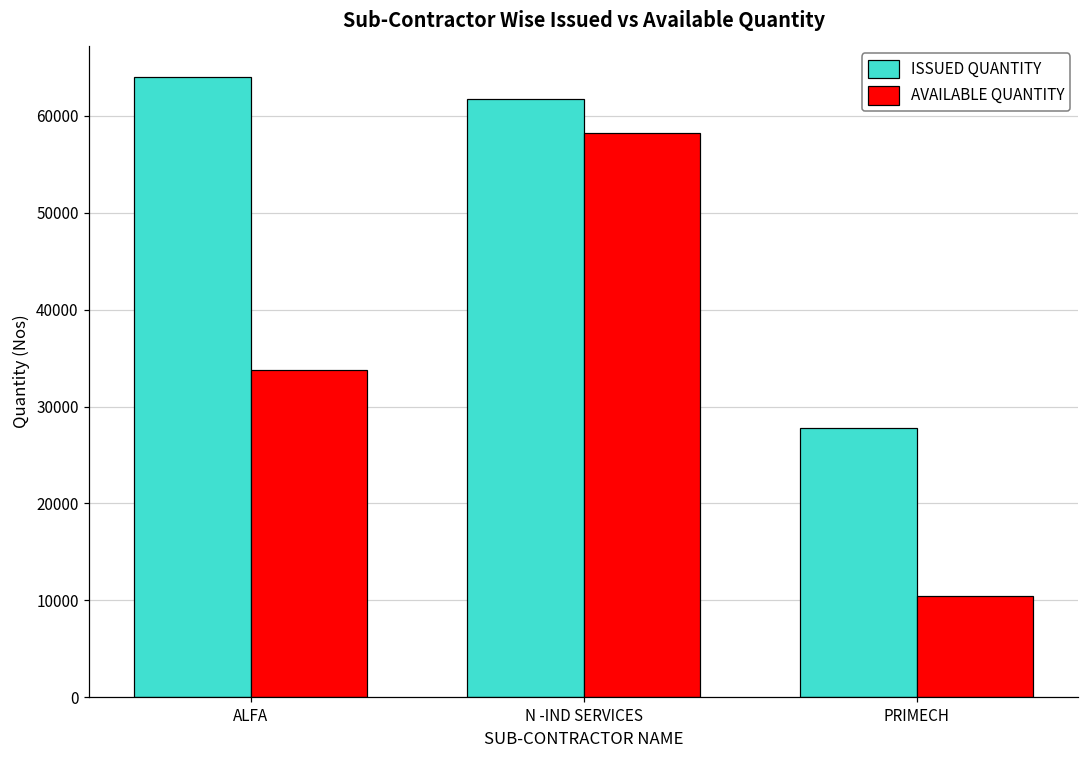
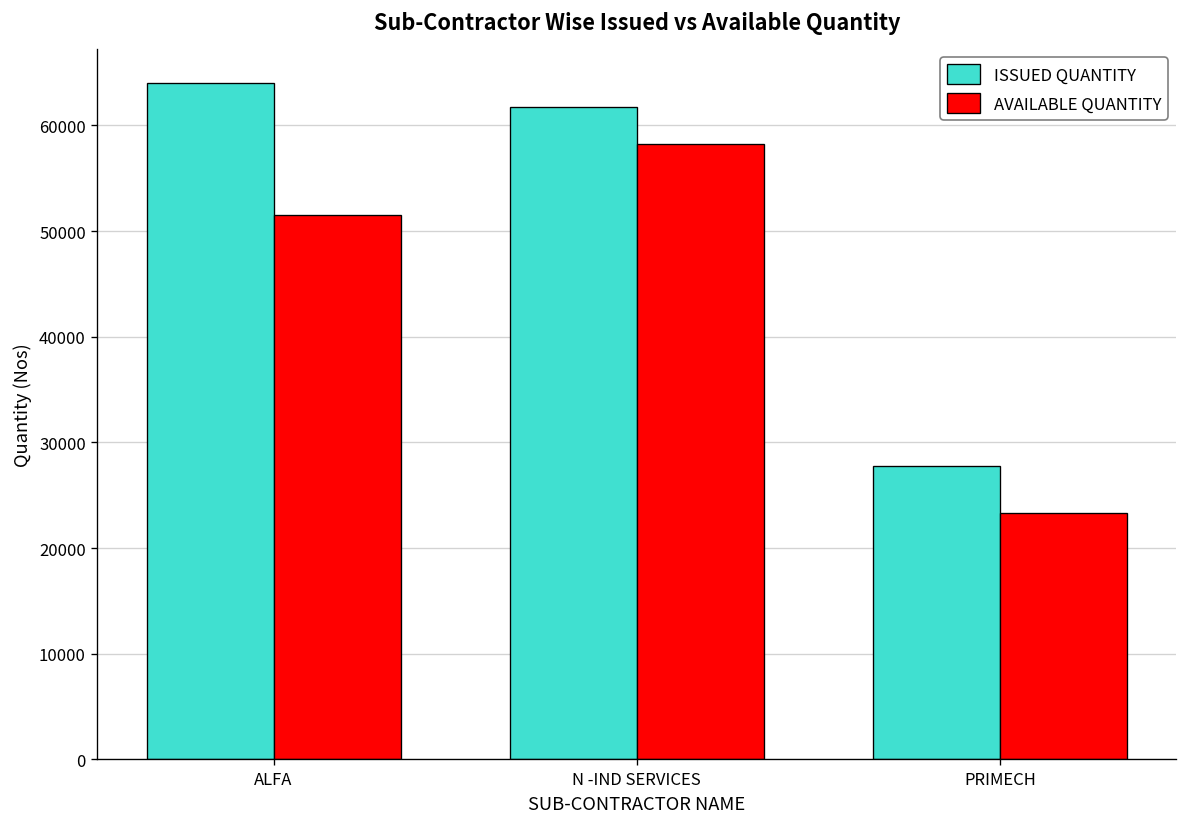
AVAILABLE QUANTITY, ALFA: 34000 -> 52000
AVAILABLE QUANTITY, PRIMECH: 10000 -> 23000
